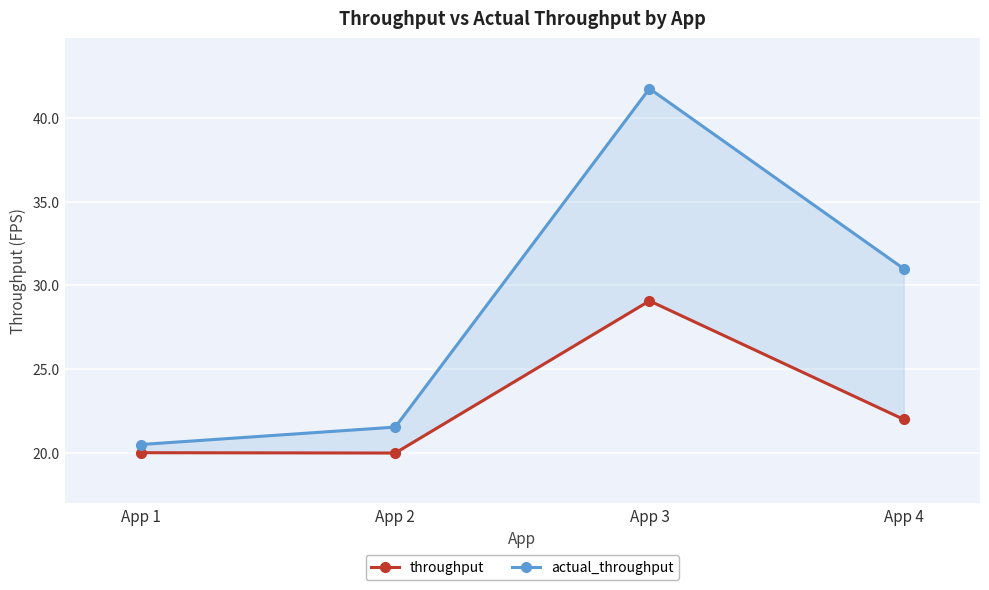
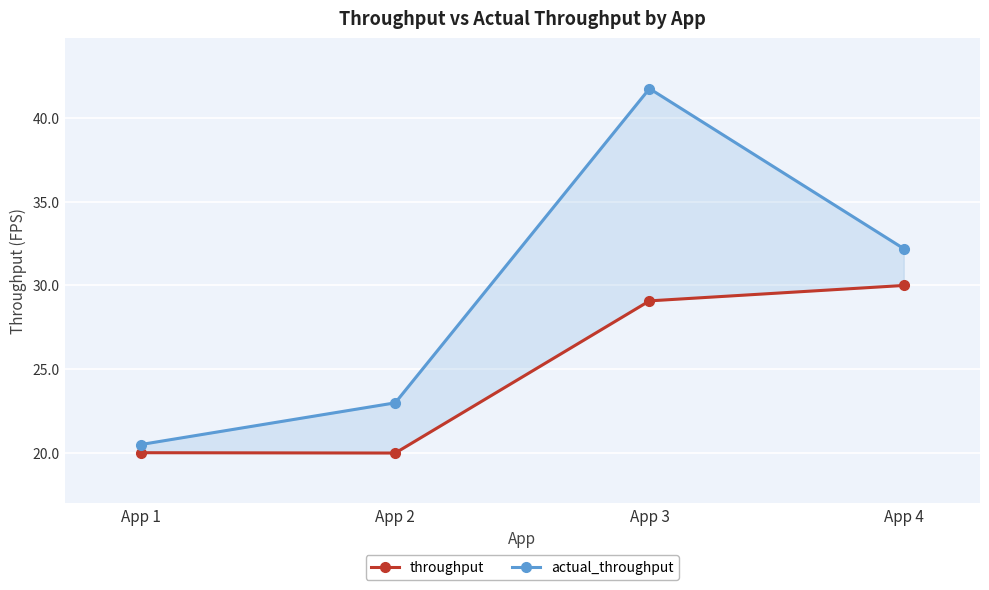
actual_throughput, App 2: 21.5 -> 23.0
throughput, App 4: 22 -> 30
actual_throughput, App 4: 31.0 -> 32.2
